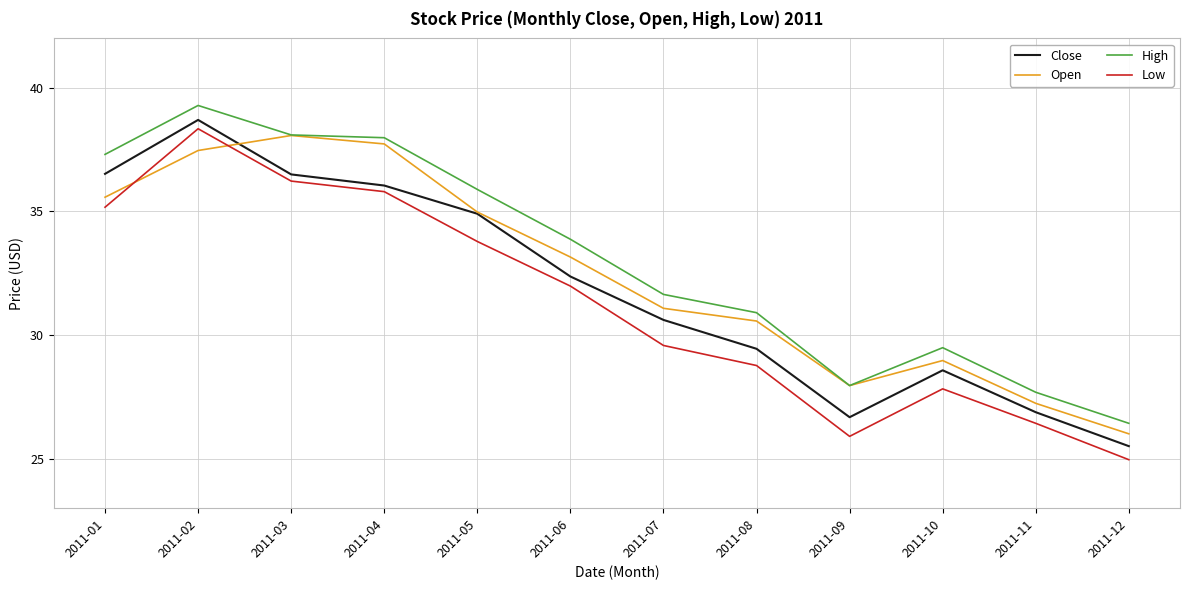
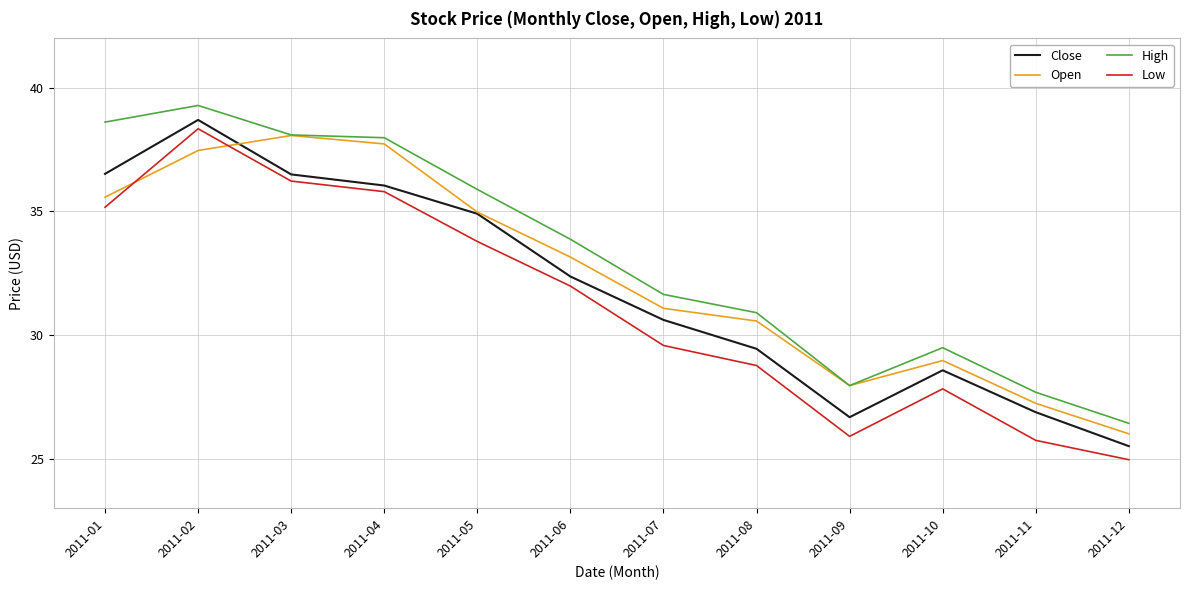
High, 2011-01: 37.3 -> 38.6
Low, 2011-11: 26.4 -> 25.7
